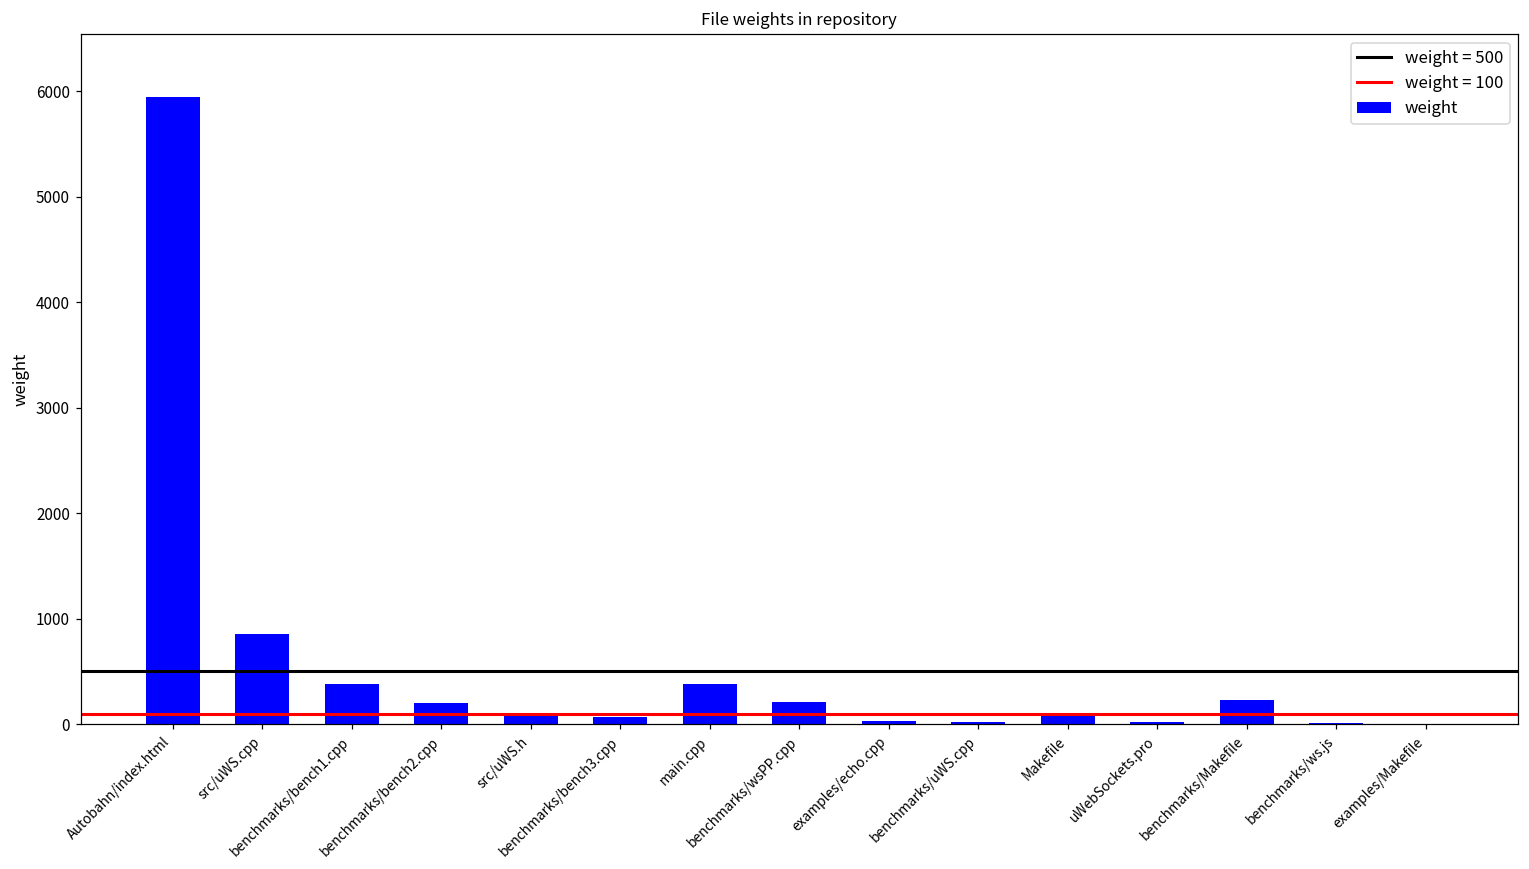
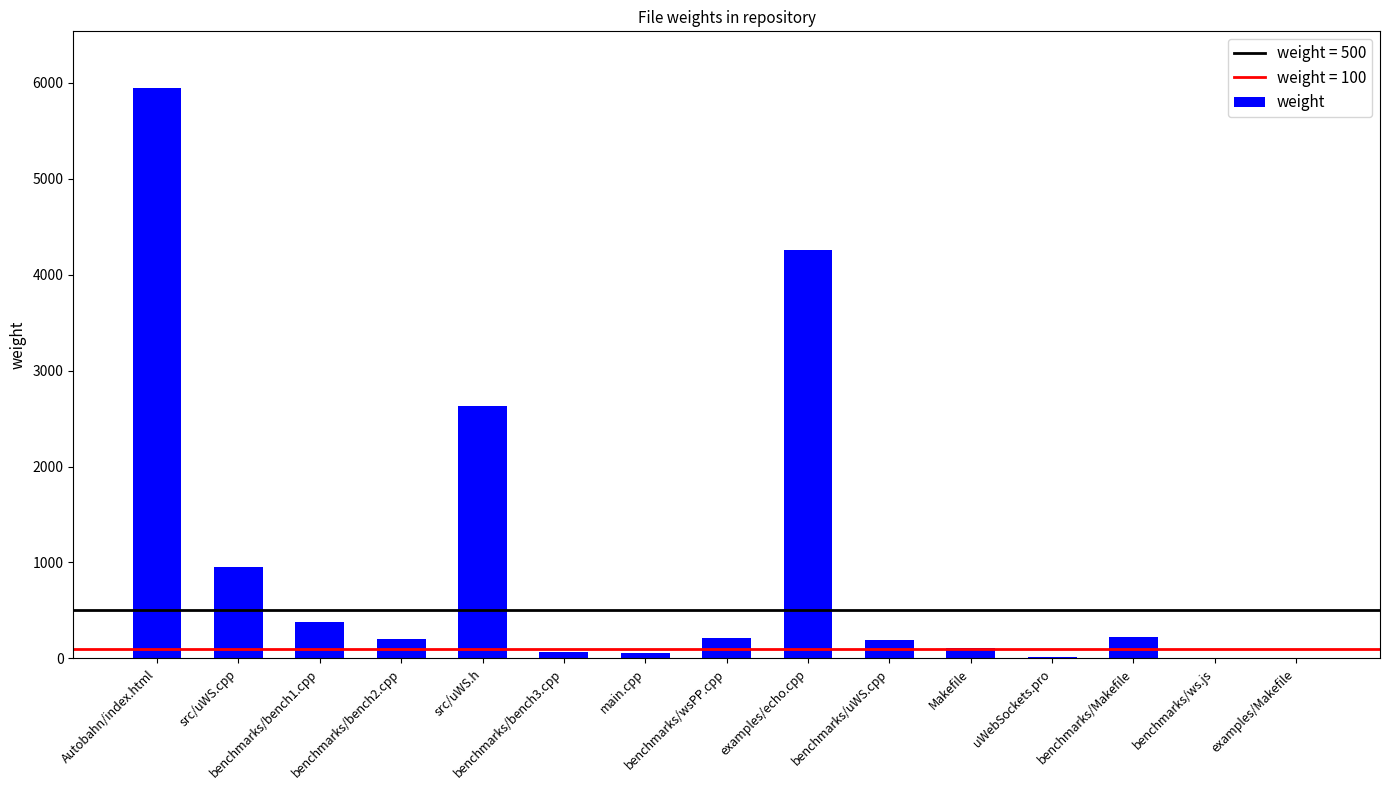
src/uWS.cpp: 900 -> 1000
src/uWS.h: 100 -> 2600
main.cpp: 400 -> 100
examples/echo.cpp: 0 -> 4300
benchmarks/uWS.cpp: 0 -> 200
